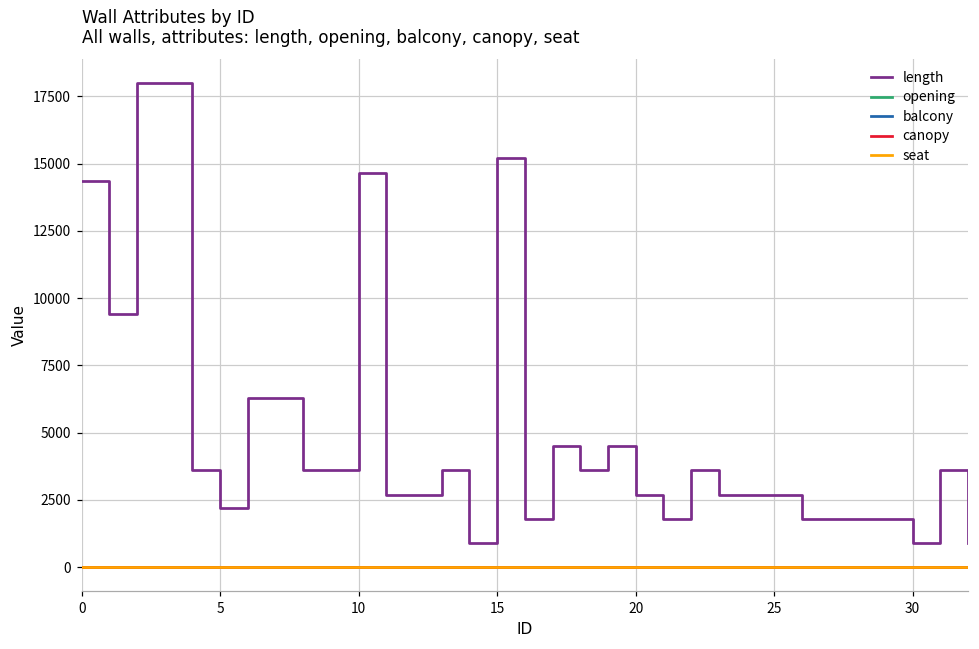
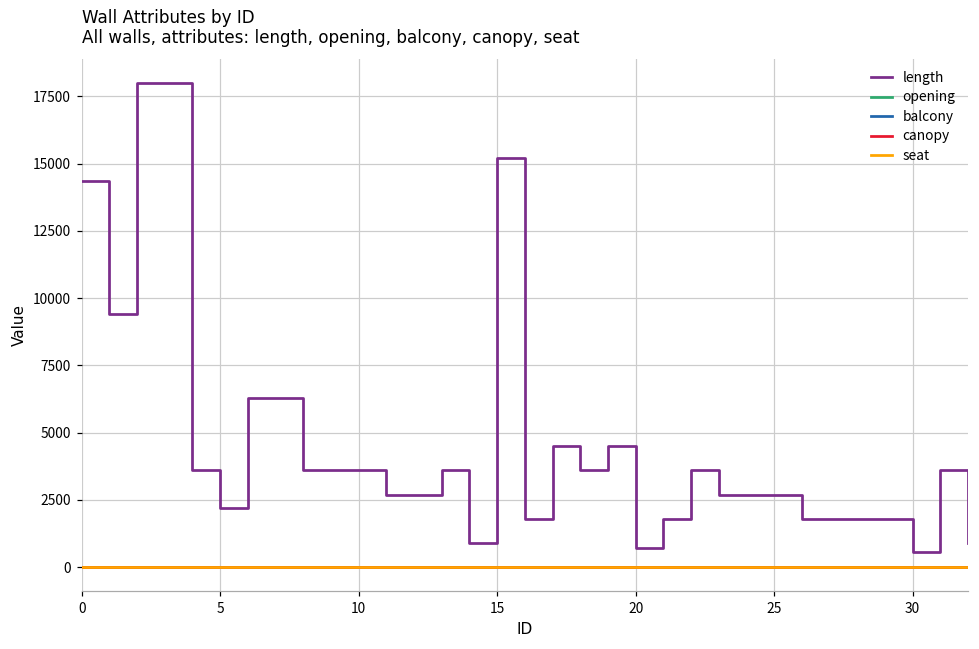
length, 10: 14700 -> 3600
length, 20: 2700 -> 700
length, 30: 900 -> 600
